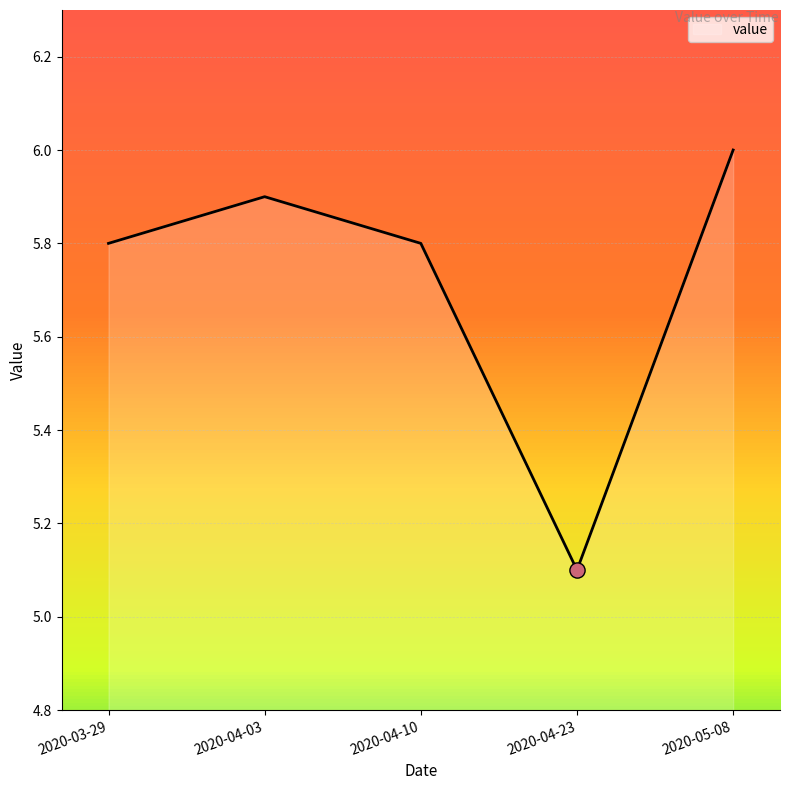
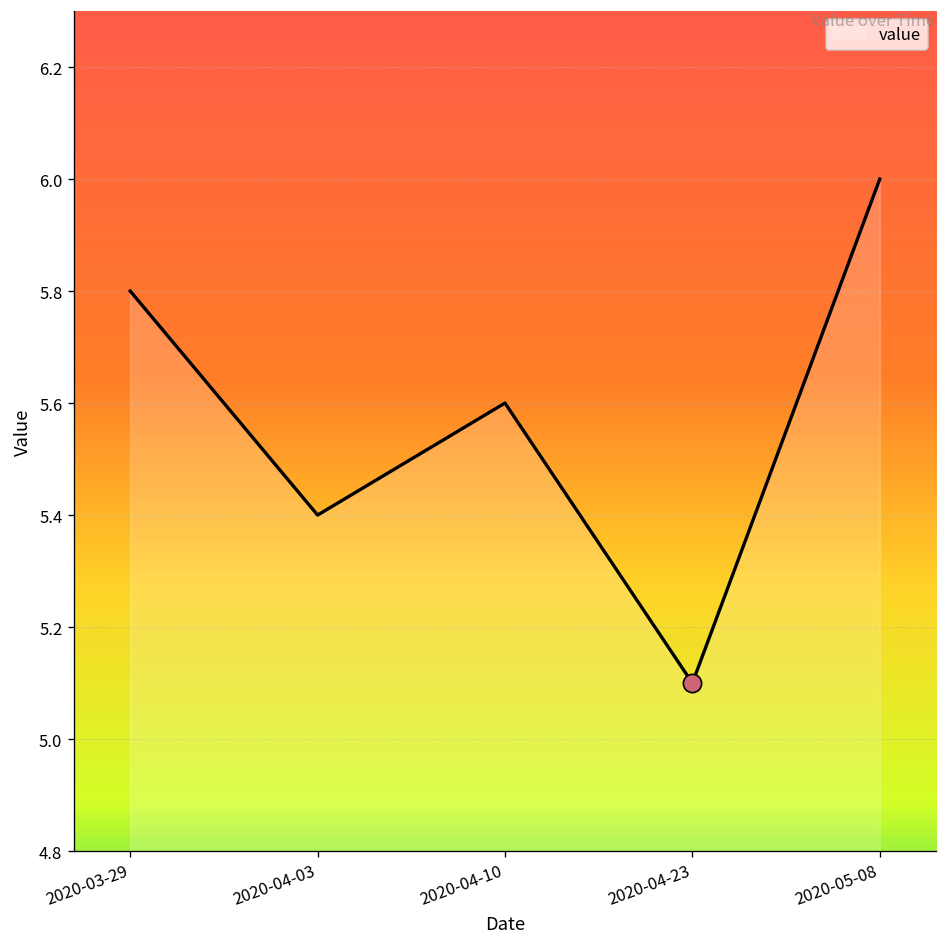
value, 2020-04-03: 5.9 -> 5.4
value, 2020-04-10: 5.8 -> 5.6
